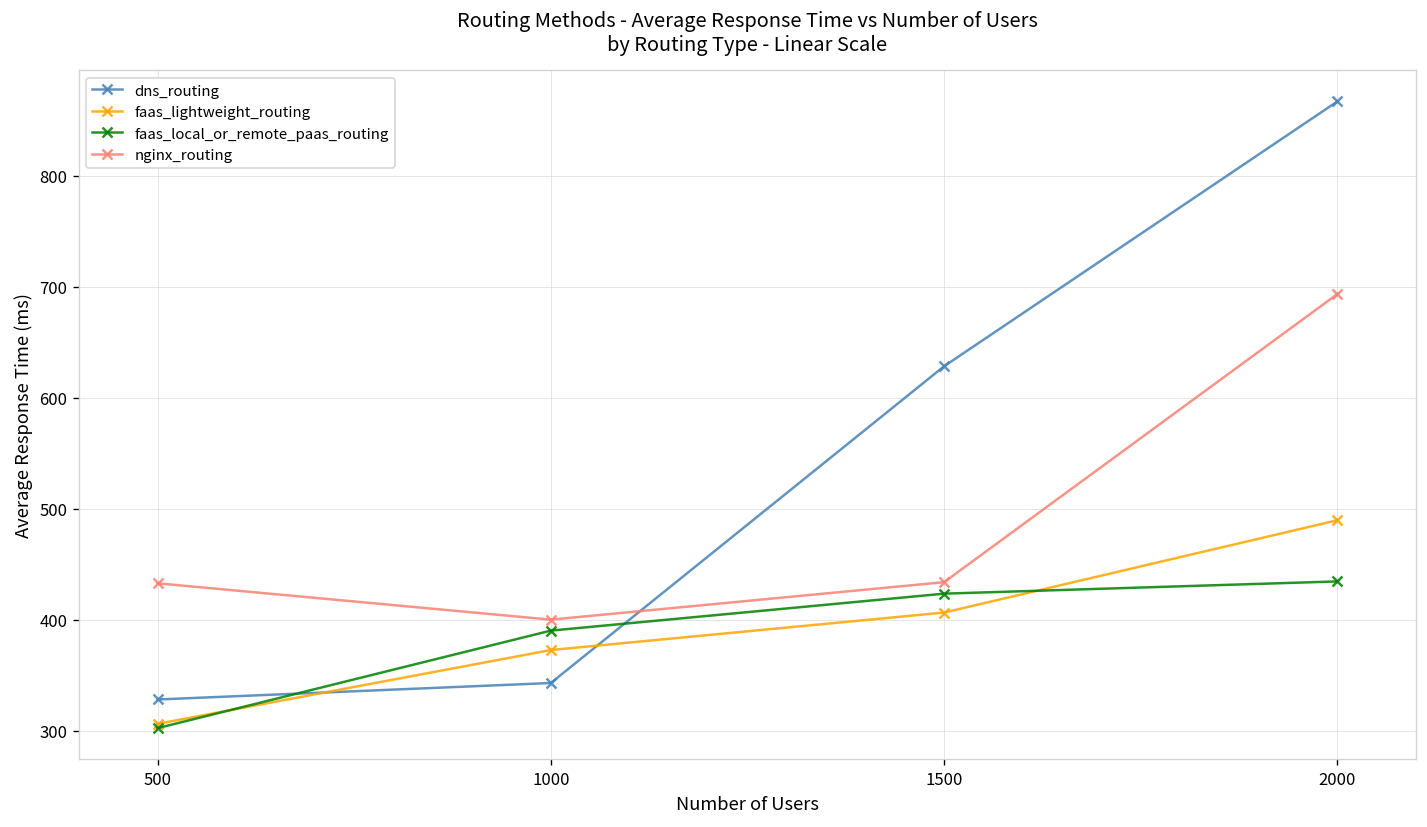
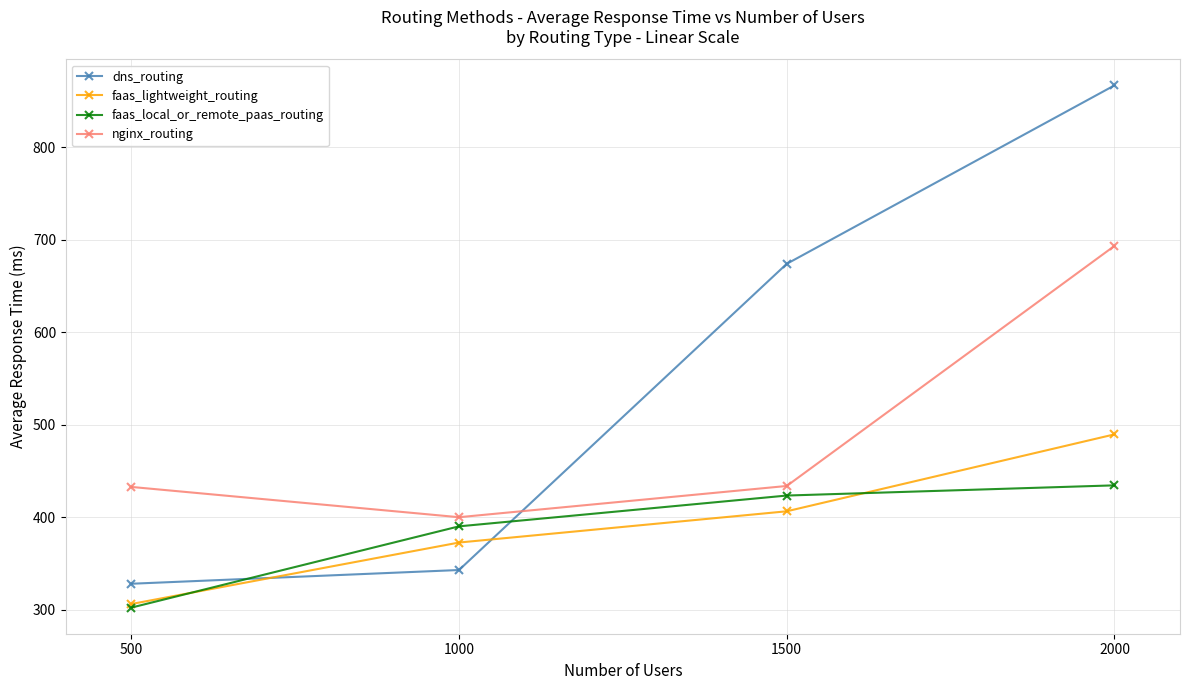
dns_routing, 1500: 630 -> 670
